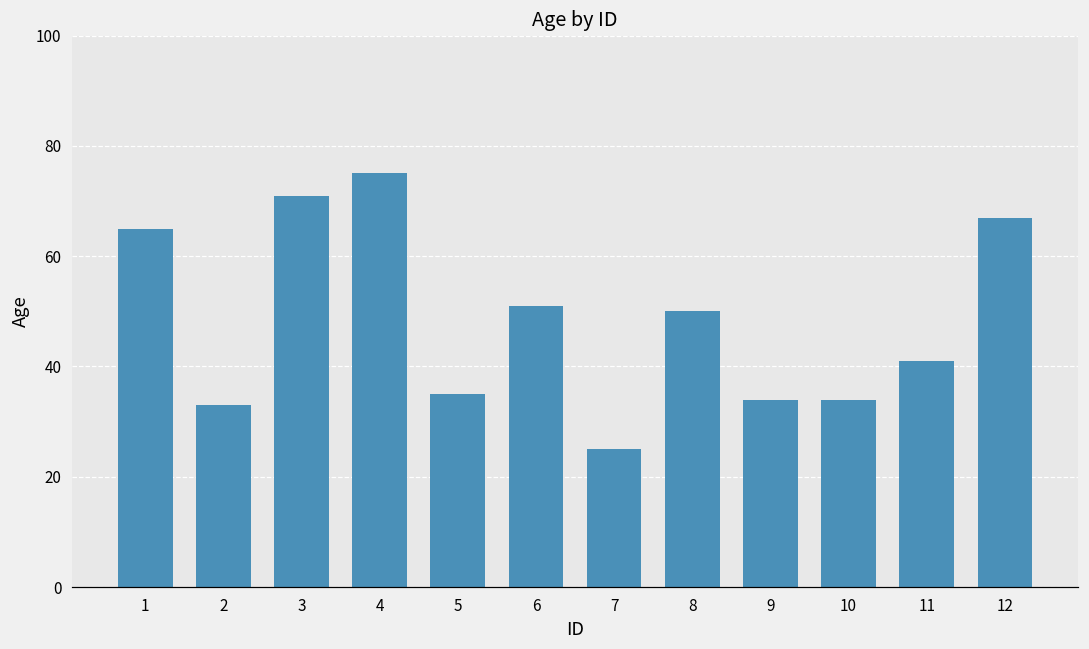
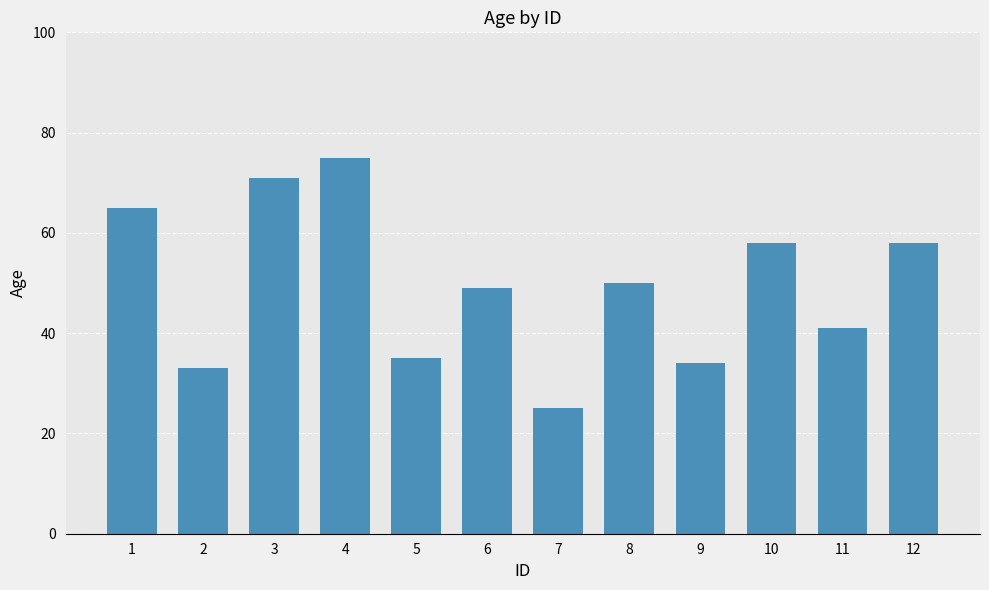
6: 51 -> 49
10: 34 -> 58
12: 67 -> 58
